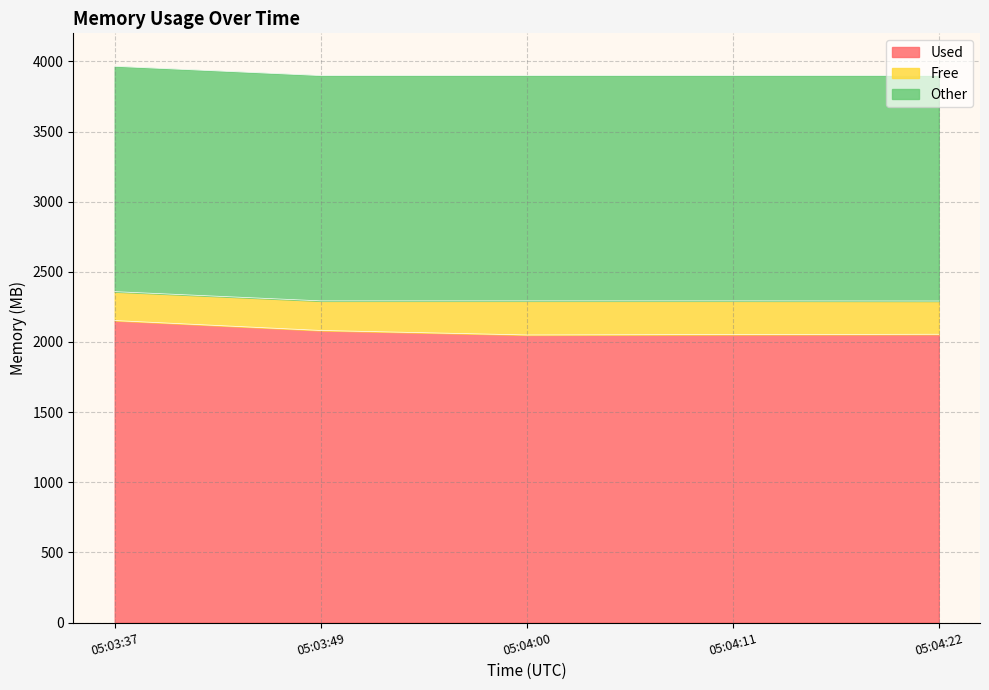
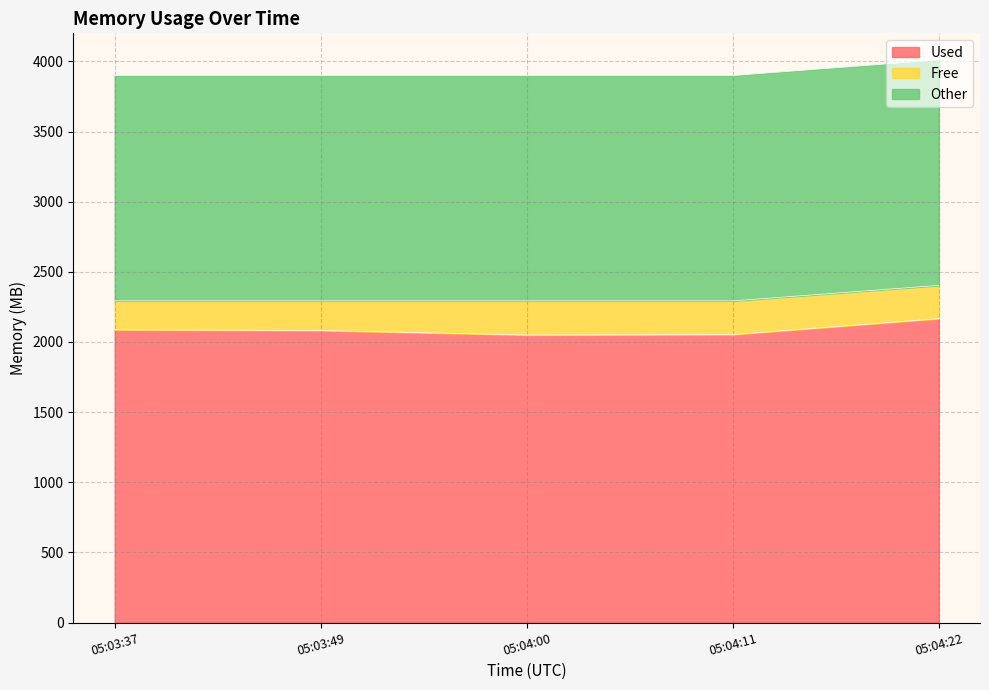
Used, 05:03:37: 2150 -> 2090
Used, 05:04:22: 2060 -> 2170
